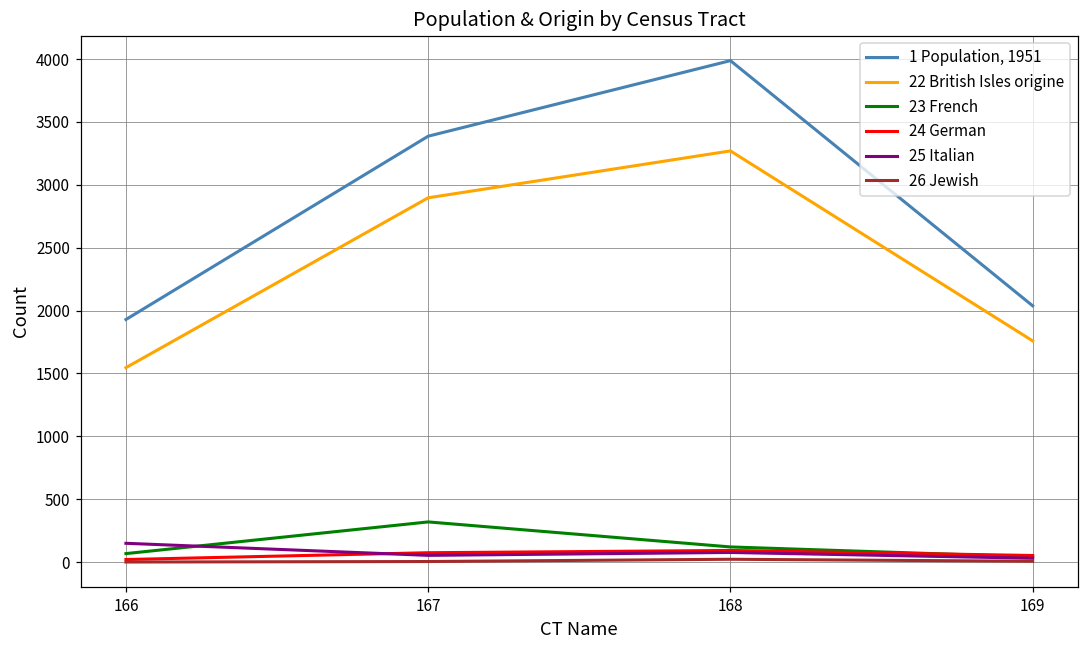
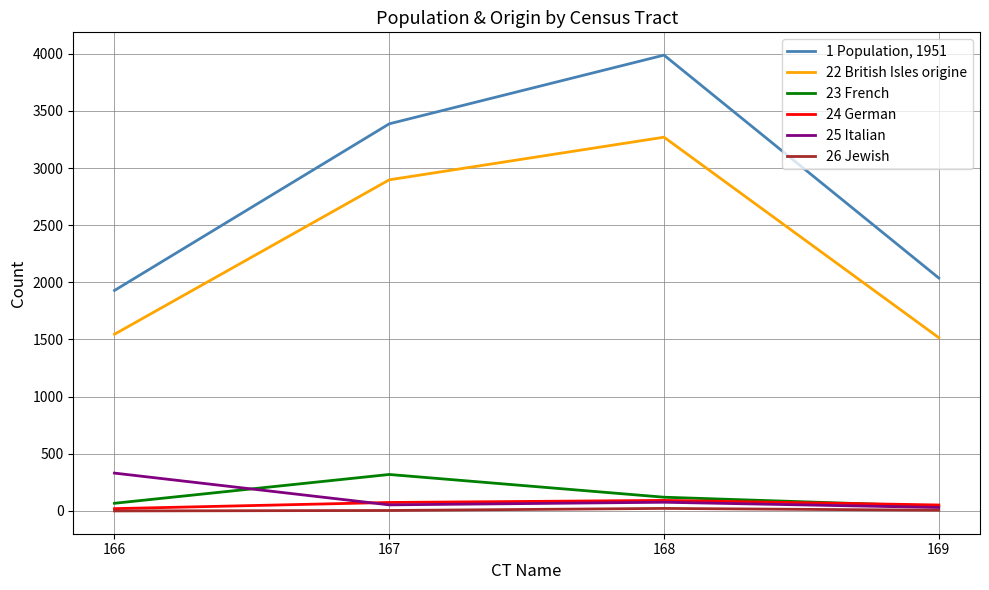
25 Italian, 166: 150 -> 330
22 British Isles origine, 169: 1760 -> 1520
